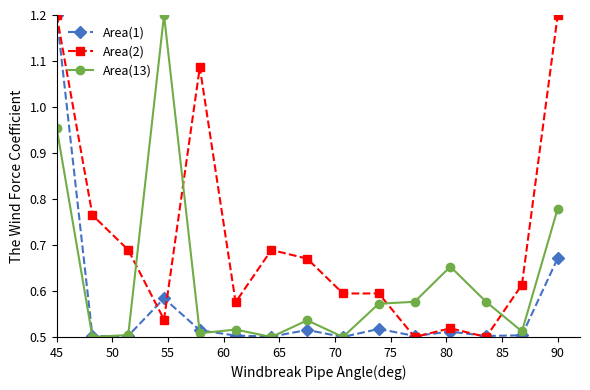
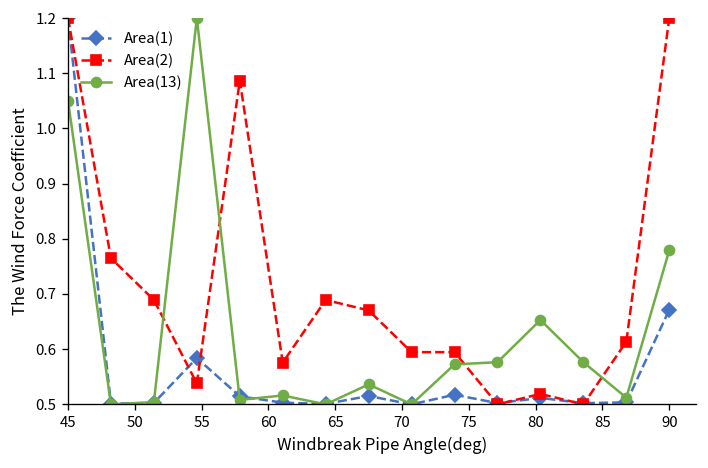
Area(13), 45: 0.95 -> 1.05
